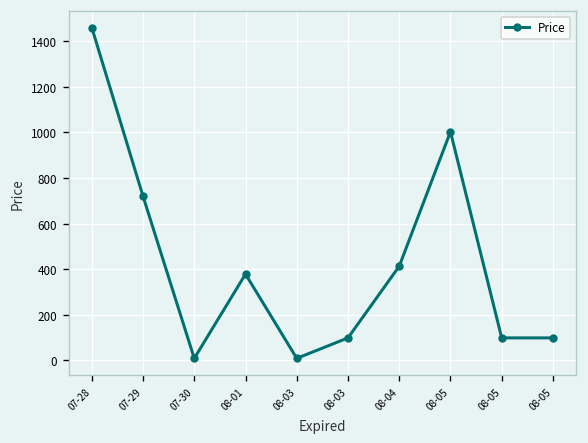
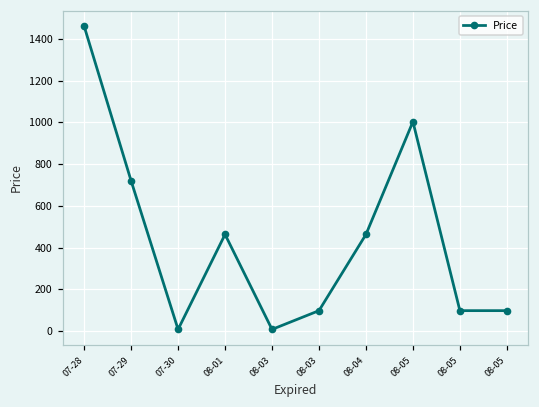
08-01: 380 -> 460
08-04: 410 -> 460
